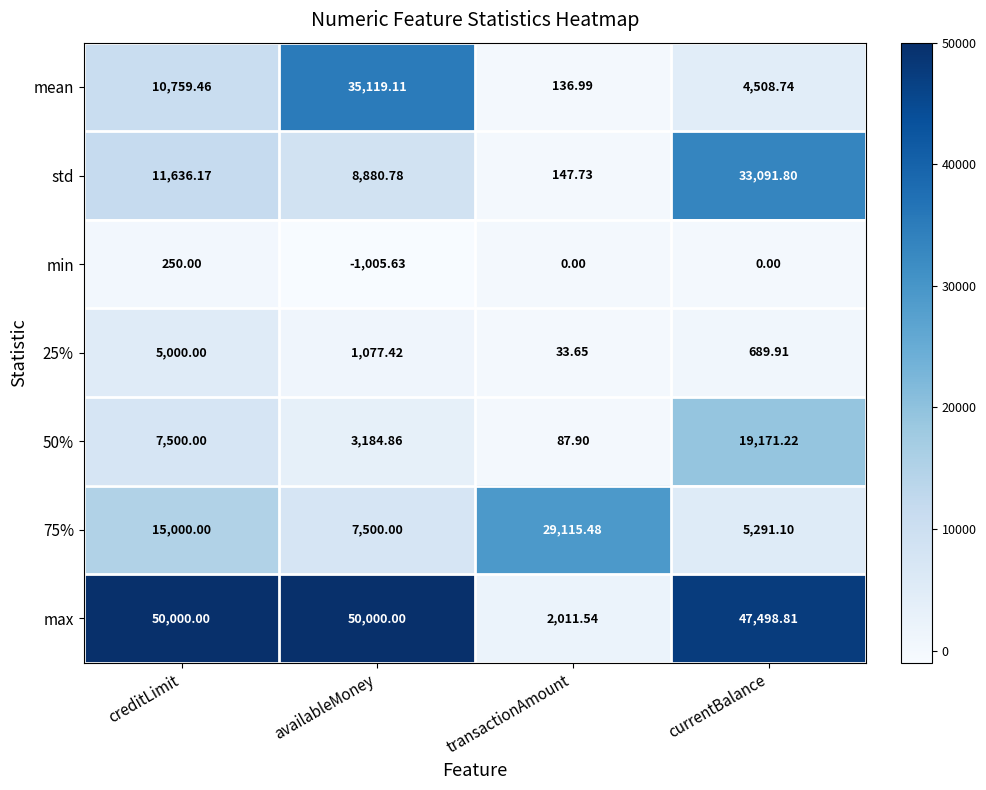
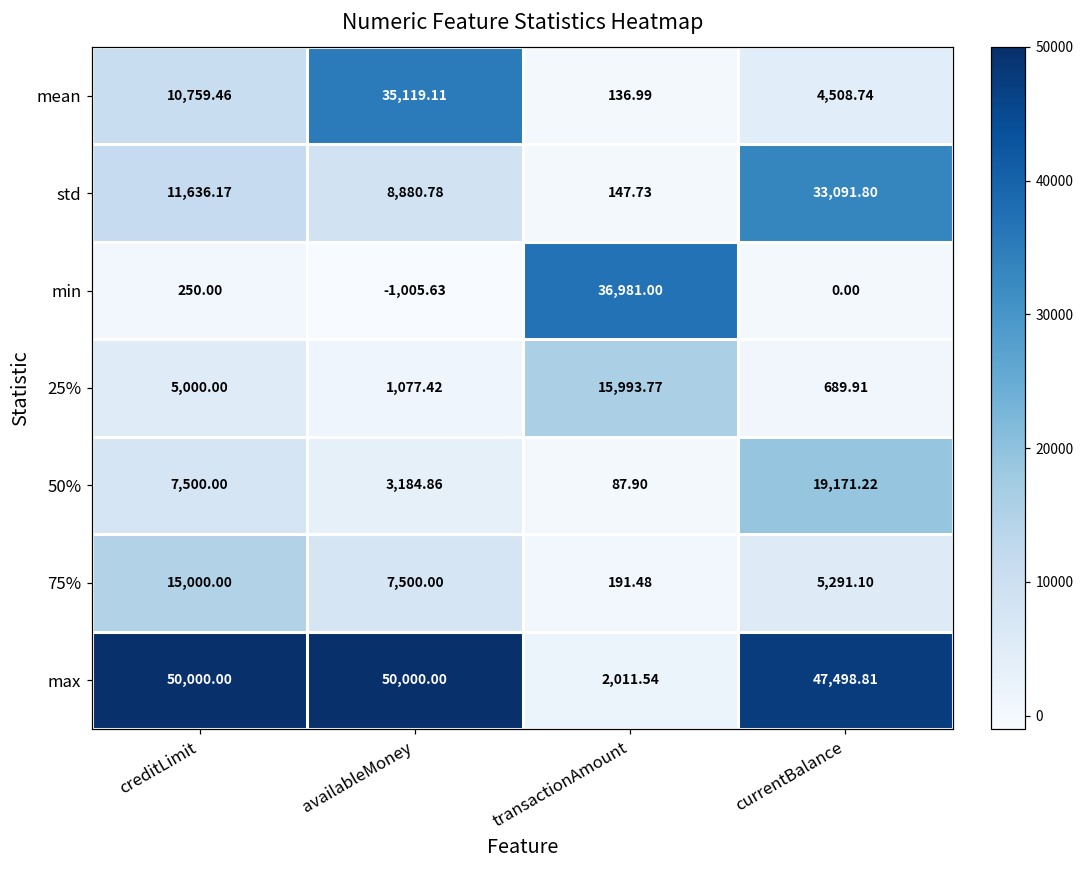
min, transactionAmount: 0.00 -> 36,981.00
25%, transactionAmount: 33.65 -> 15,993.77
75%, transactionAmount: 29,115.48 -> 191.48
